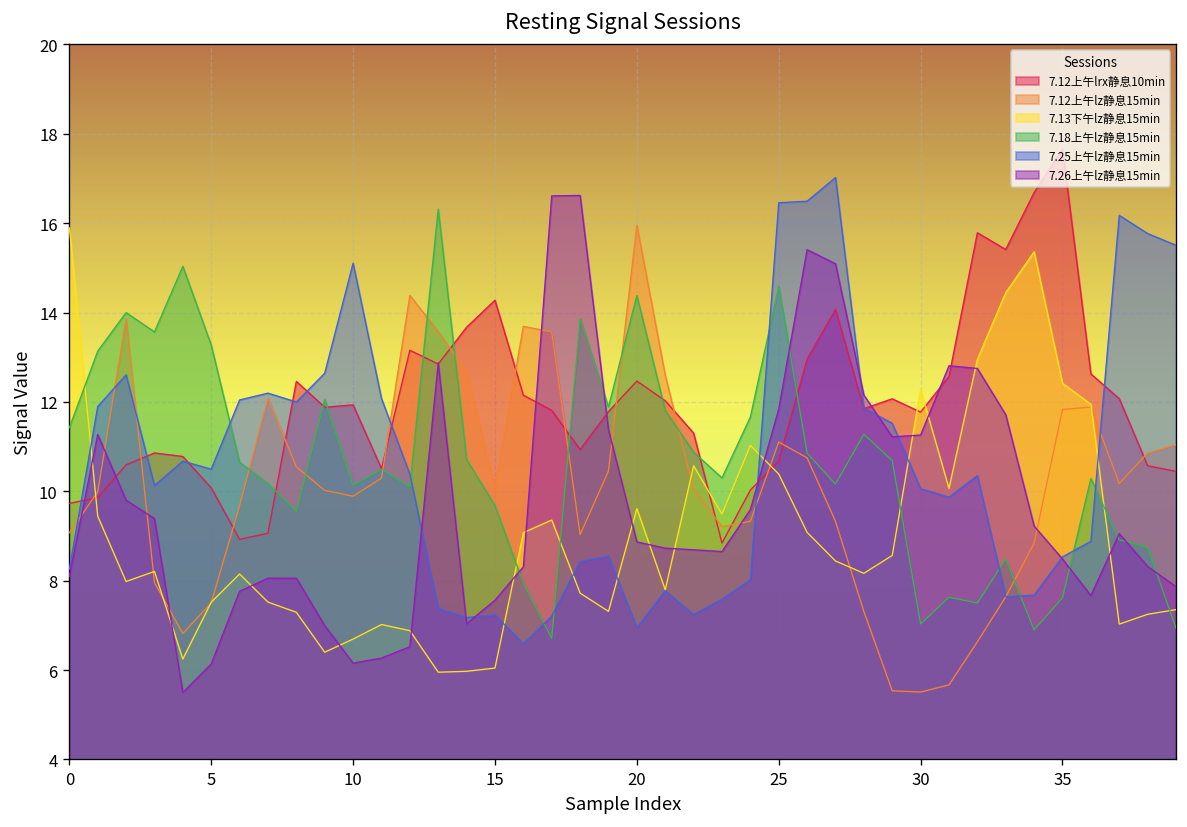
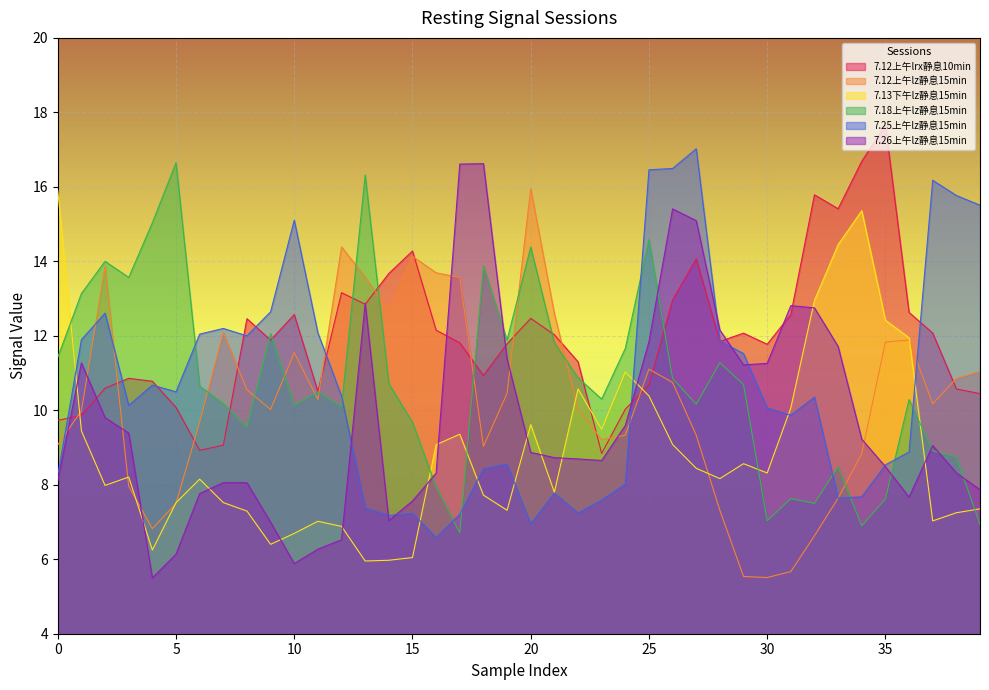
7.18上午lz静息15min, 5: 13.3 -> 16.6
7.12上午lrx静息10min, 10: 11.9 -> 12.6
7.12上午lz静息15min, 10: 9.9 -> 11.5
7.26上午lz静息15min, 10: 6.2 -> 5.9
7.12上午lz静息15min, 15: 10.1 -> 14.1
7.13下午lz静息15min, 30: 12.3 -> 8.3
